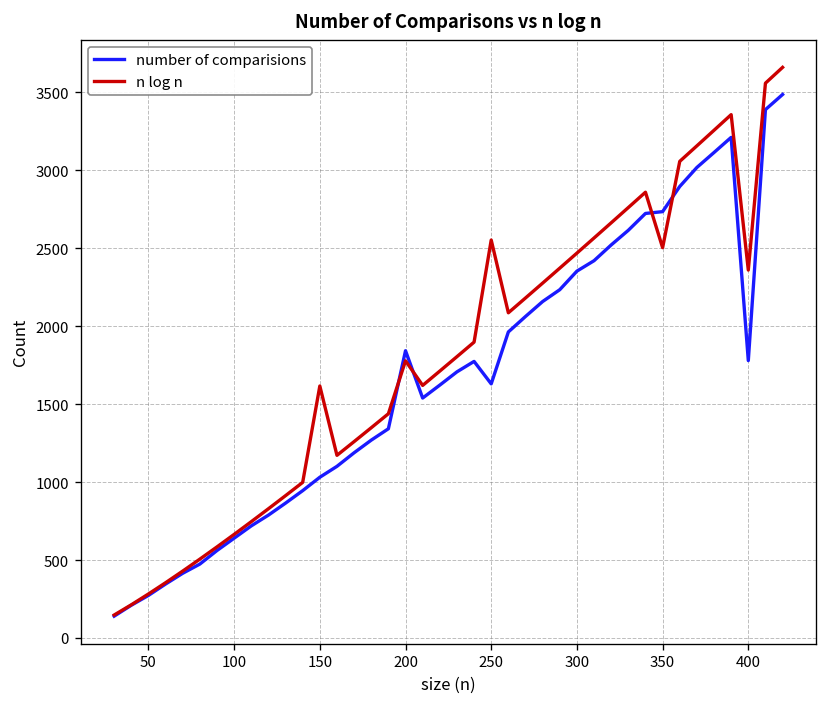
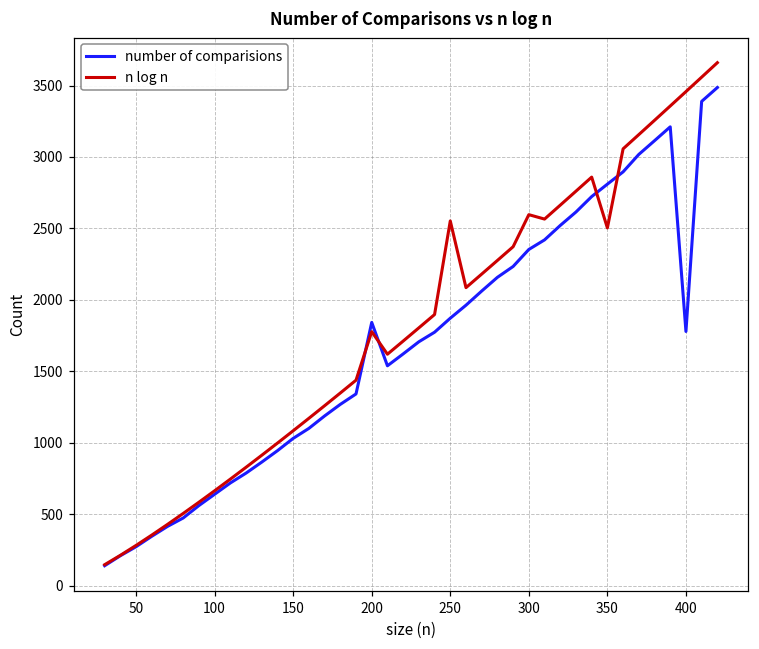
n log n, 150: 1620 -> 1080
number of comparisions, 250: 1630 -> 1870
n log n, 300: 2470 -> 2600
number of comparisions, 350: 2730 -> 2810
n log n, 400: 2360 -> 3460
